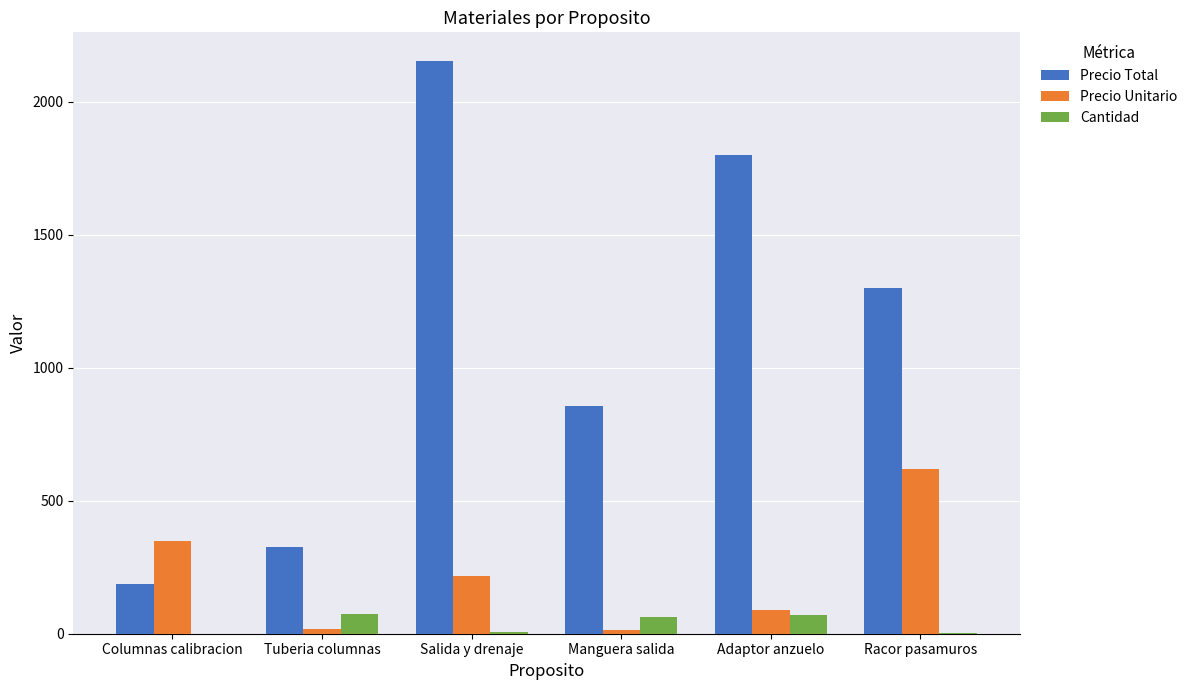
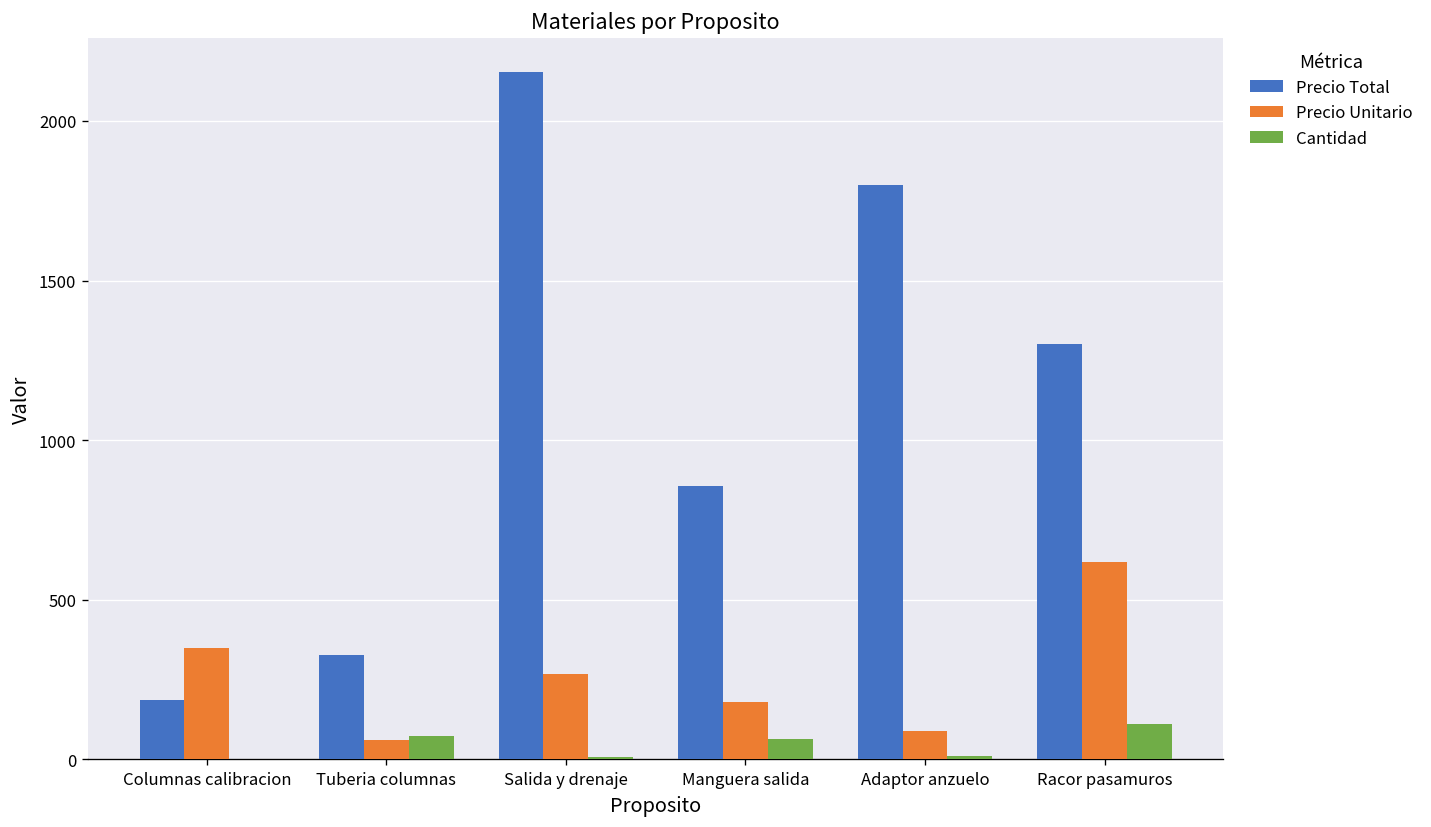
Precio Unitario, Tuberia columnas: 20 -> 60
Precio Unitario, Salida y drenaje: 220 -> 270
Precio Unitario, Manguera salida: 10 -> 180
Cantidad, Adaptor anzuelo: 70 -> 10
Cantidad, Racor pasamuros: 0 -> 110
